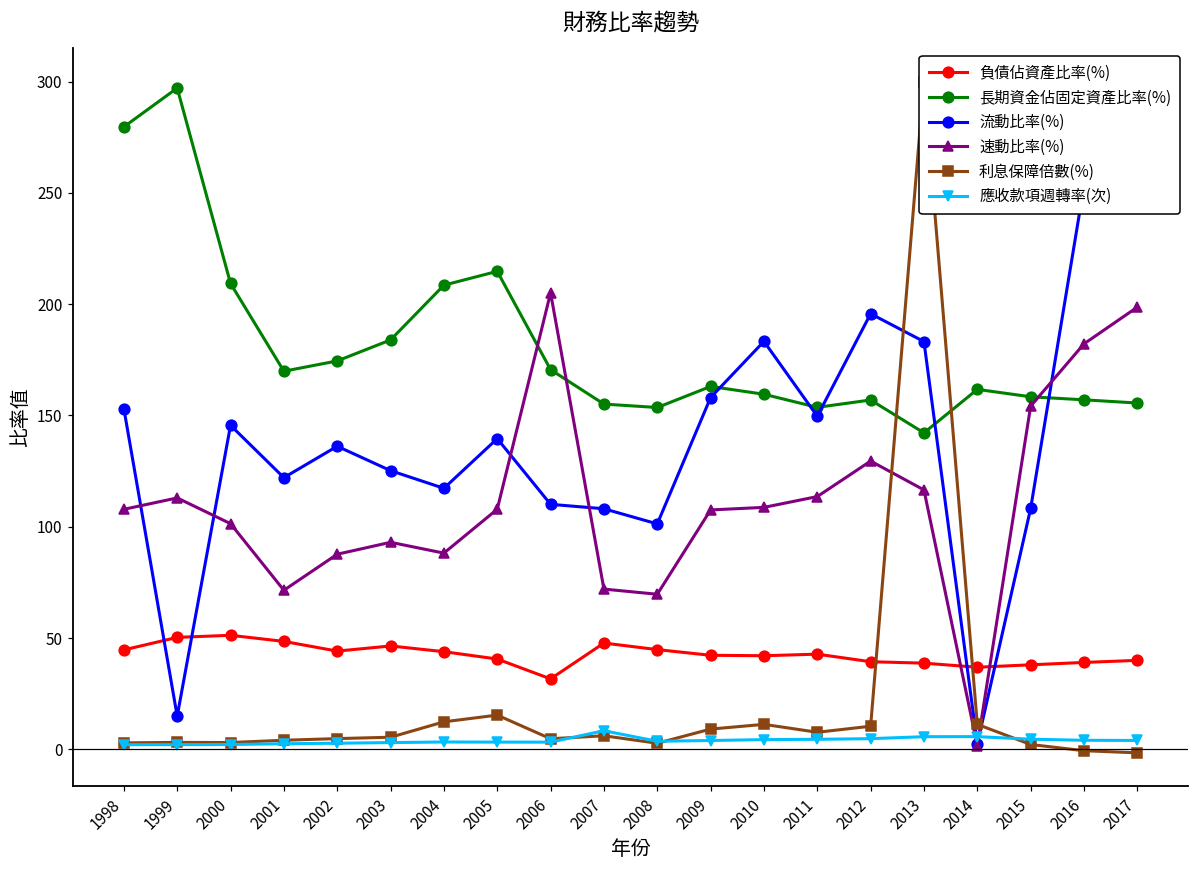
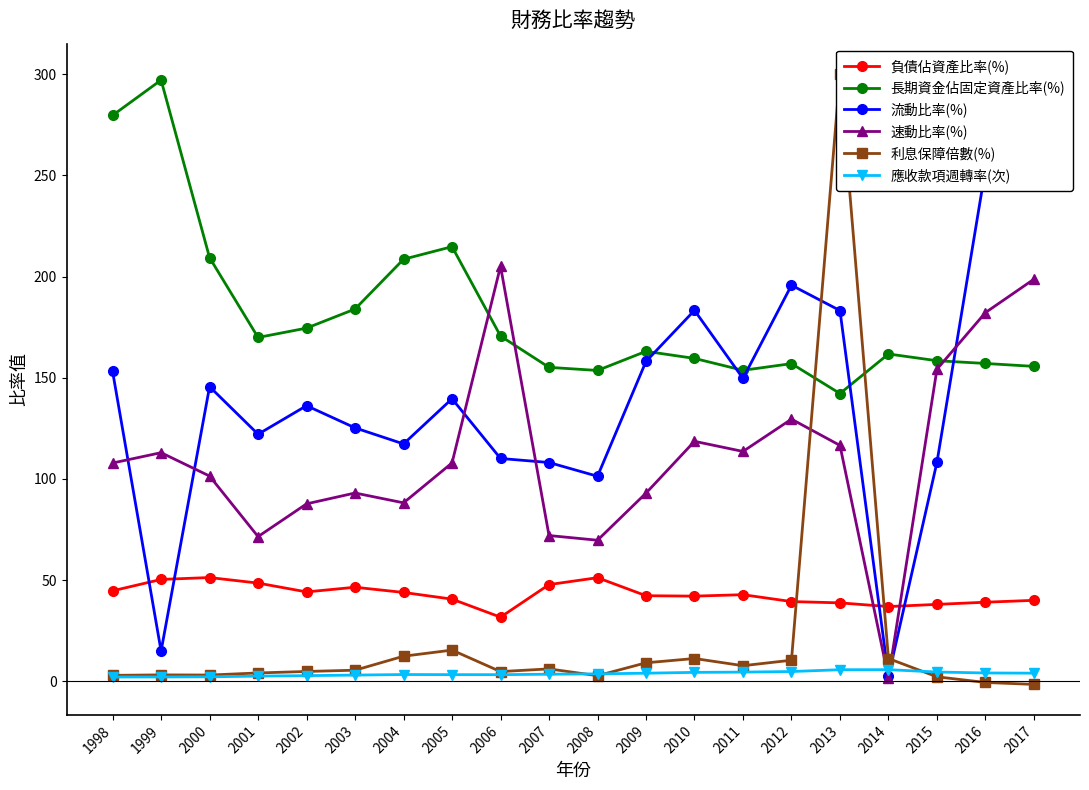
應收款項週轉率(次), 2007: 8 -> 3
負債佔資產比率(%), 2008: 45 -> 51
速動比率(%), 2009: 108 -> 93
速動比率(%), 2010: 109 -> 119
